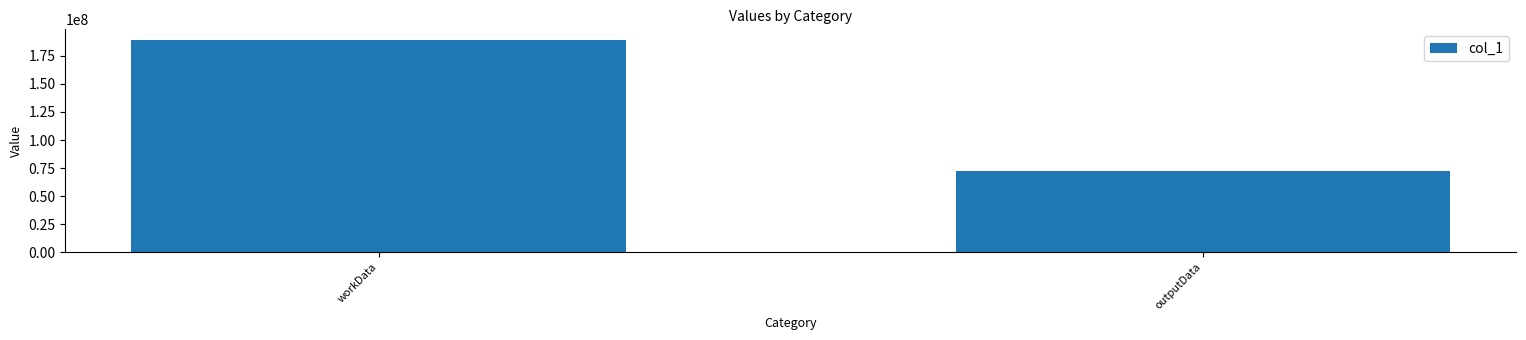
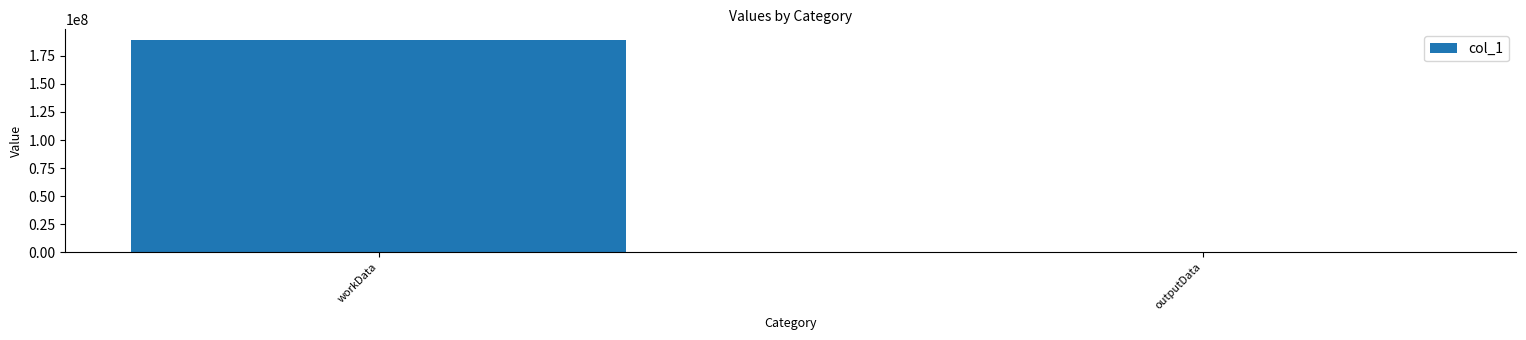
outputData: 73000000 -> 0
